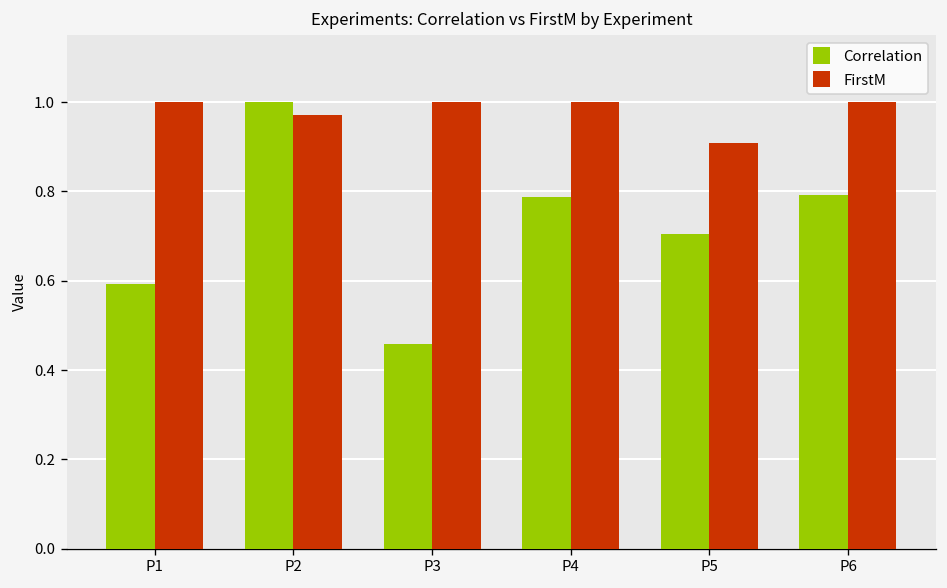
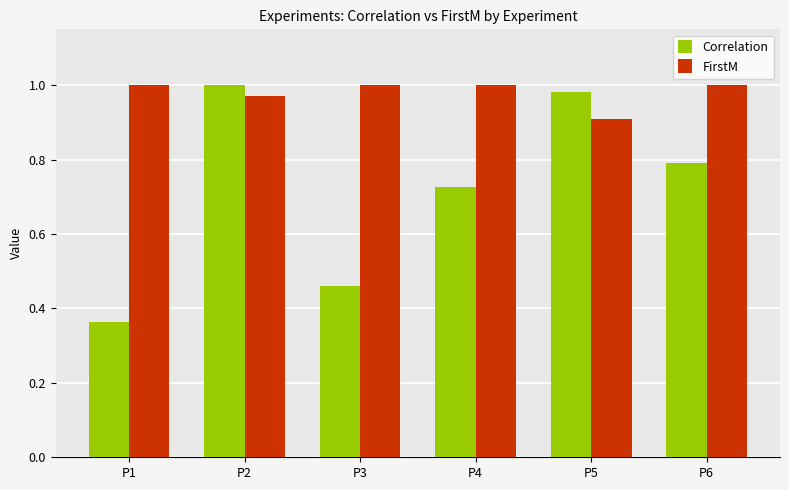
Correlation, P1: 0.59 -> 0.36
Correlation, P4: 0.79 -> 0.73
Correlation, P5: 0.71 -> 0.98
